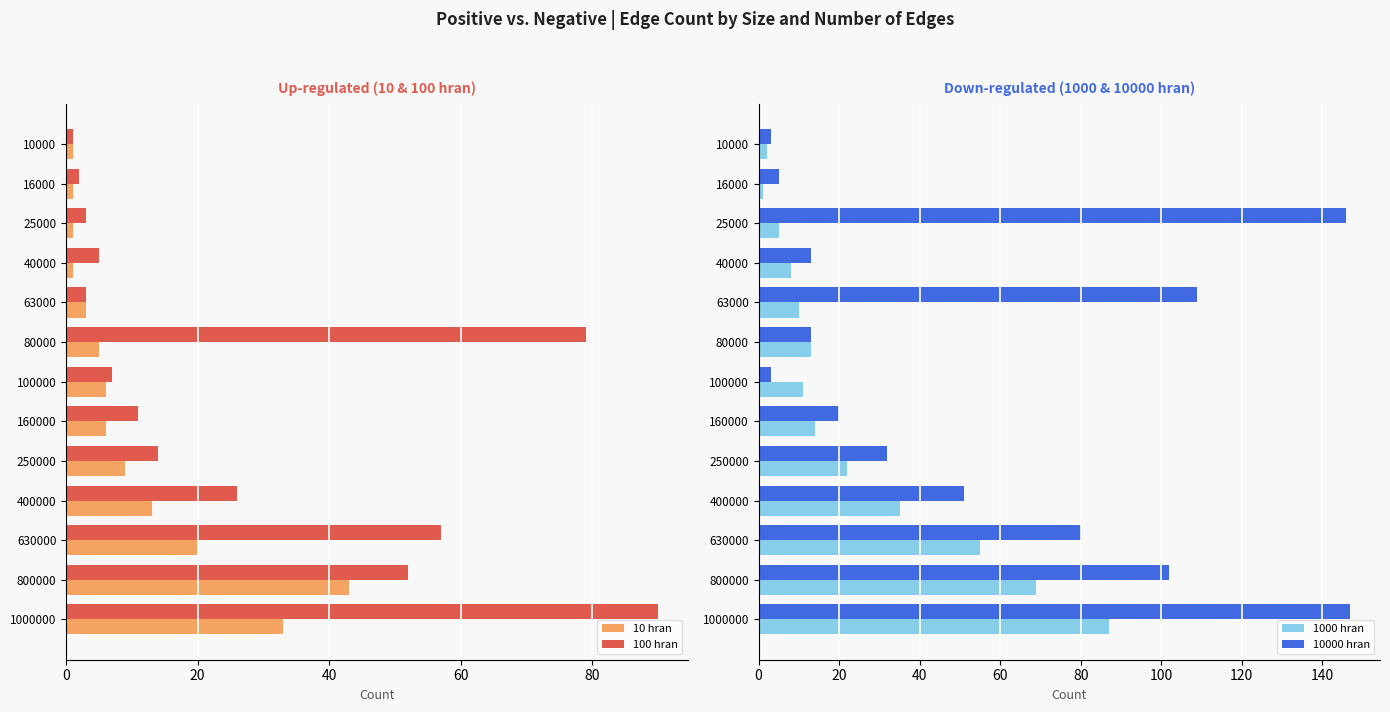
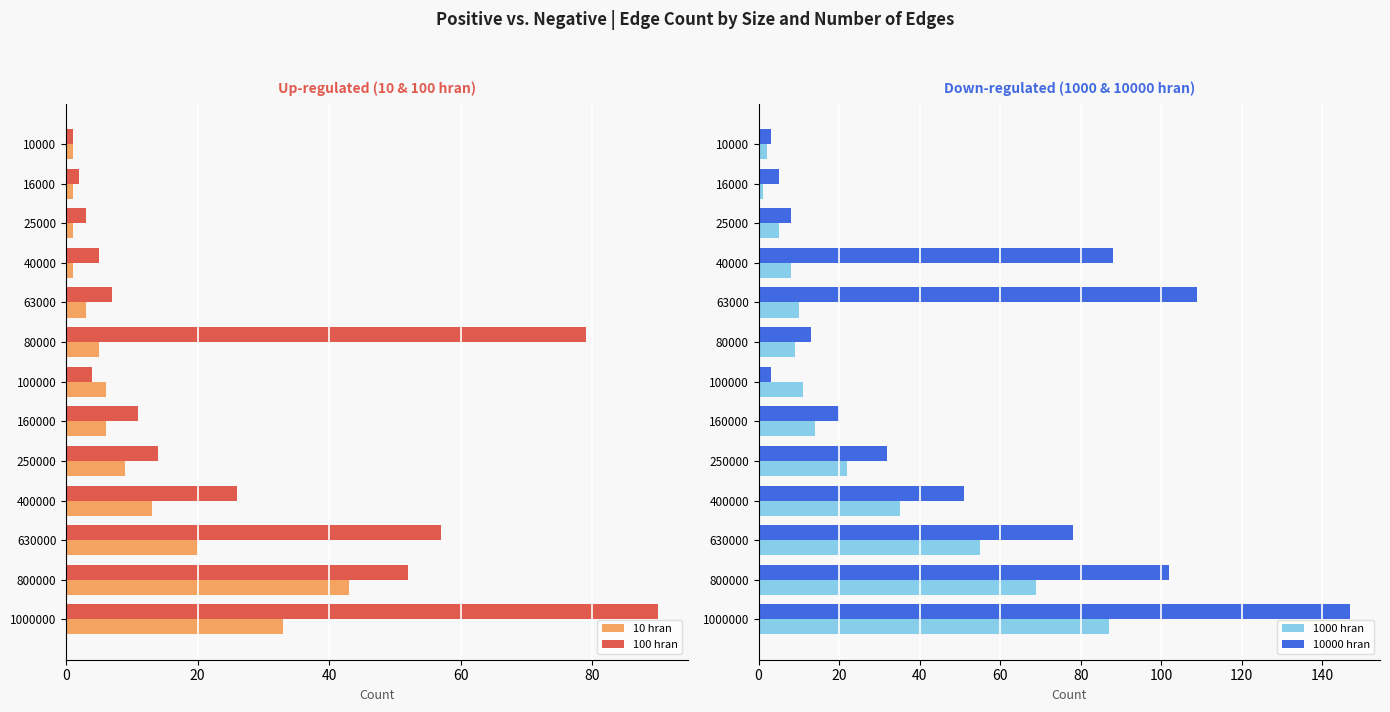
Up-regulated (10 & 100 hran), 100 hran, 63000: 3 -> 7
Up-regulated (10 & 100 hran), 100 hran, 100000: 7 -> 4
Down-regulated (1000 & 10000 hran), 10000 hran, 25000: 146 -> 8
Down-regulated (1000 & 10000 hran), 10000 hran, 40000: 13 -> 88
Down-regulated (1000 & 10000 hran), 1000 hran, 80000: 13 -> 9
Down-regulated (1000 & 10000 hran), 10000 hran, 630000: 80 -> 78
